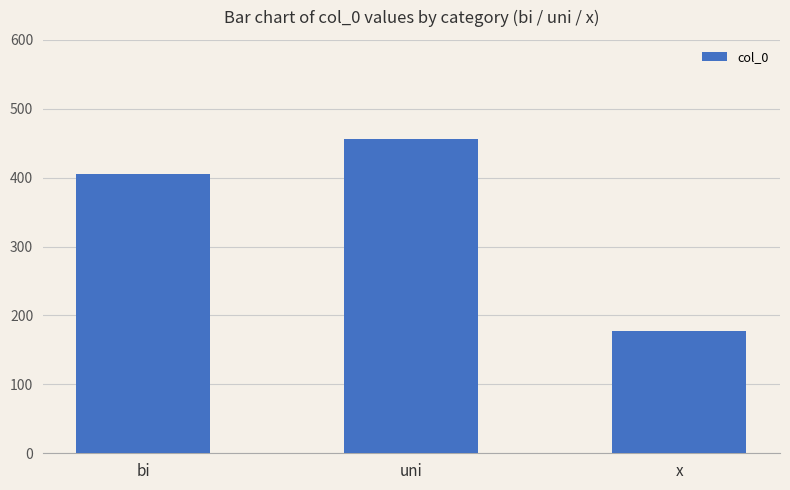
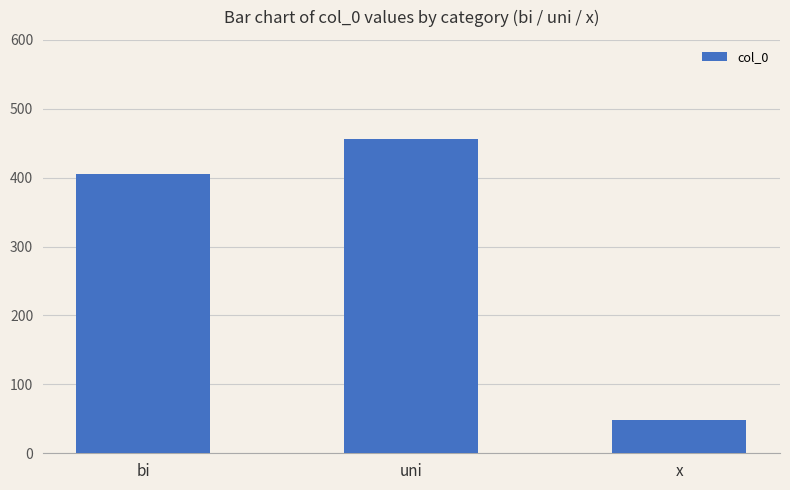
x: 180 -> 50
